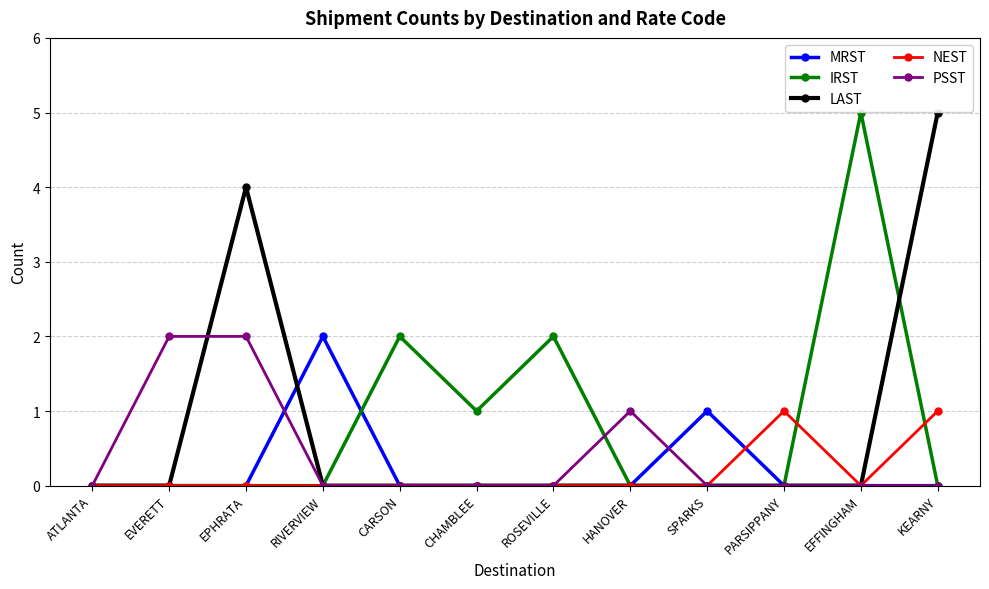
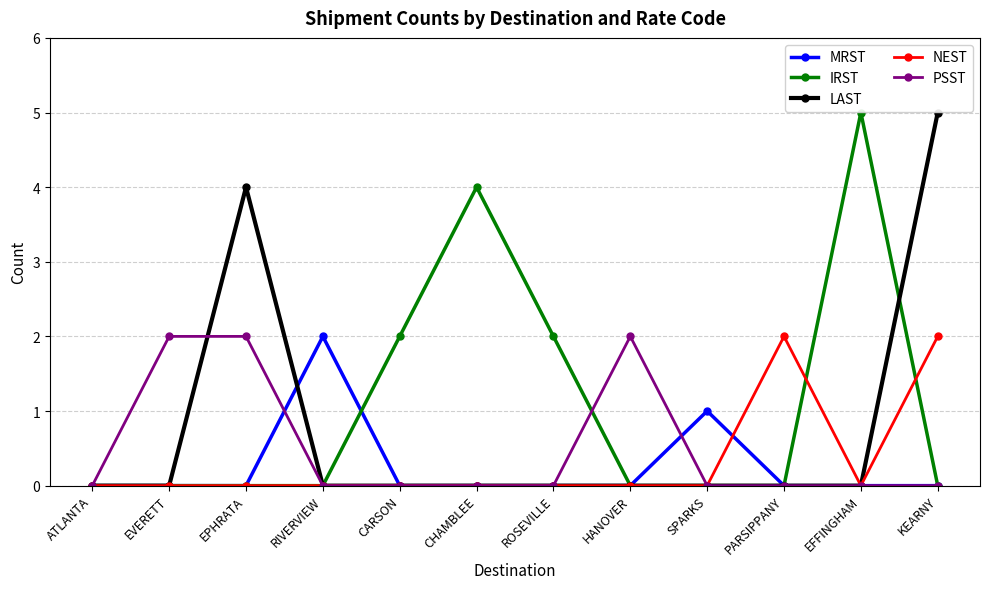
IRST, CHAMBLEE: 1 -> 4
PSST, HANOVER: 1 -> 2
NEST, PARSIPPANY: 1 -> 2
NEST, KEARNY: 1 -> 2
